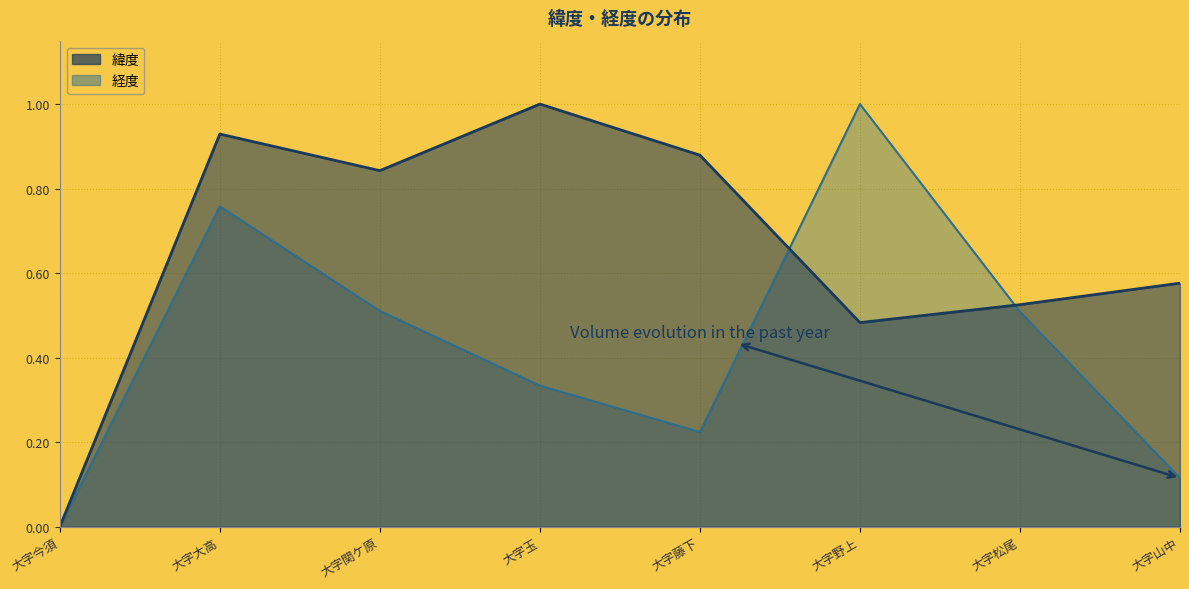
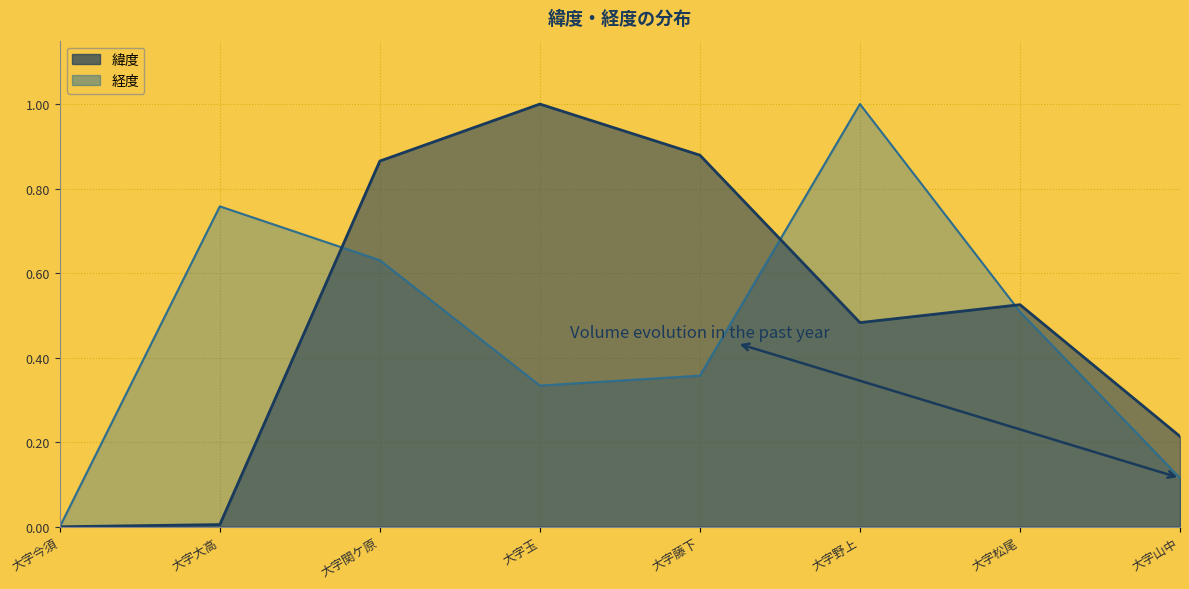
緯度, 大字大高: 0.93 -> 0.01
経度, 大字関ケ原: 0.51 -> 0.63
緯度, 大字関ケ原: 0.84 -> 0.87
経度, 大字藤下: 0.22 -> 0.36
緯度, 大字山中: 0.58 -> 0.21
